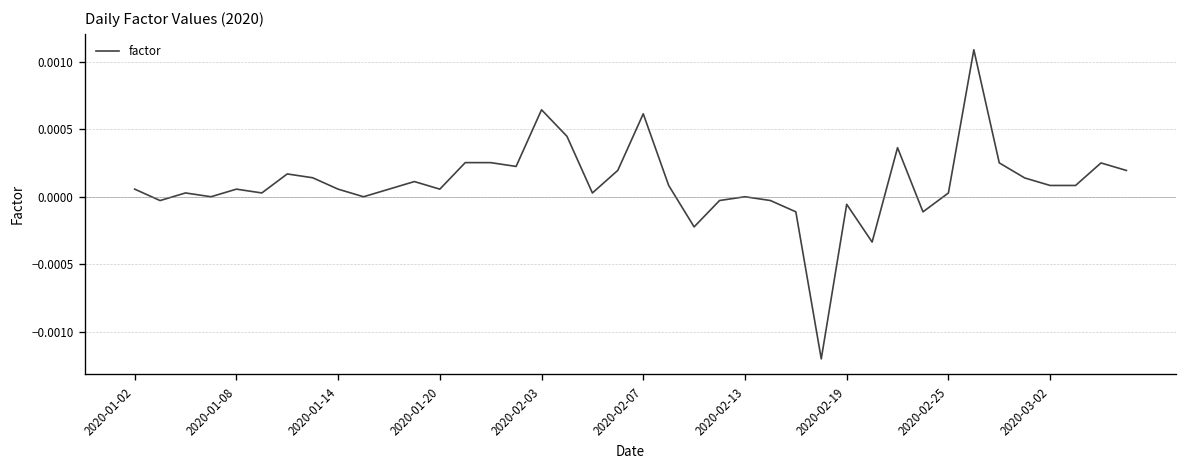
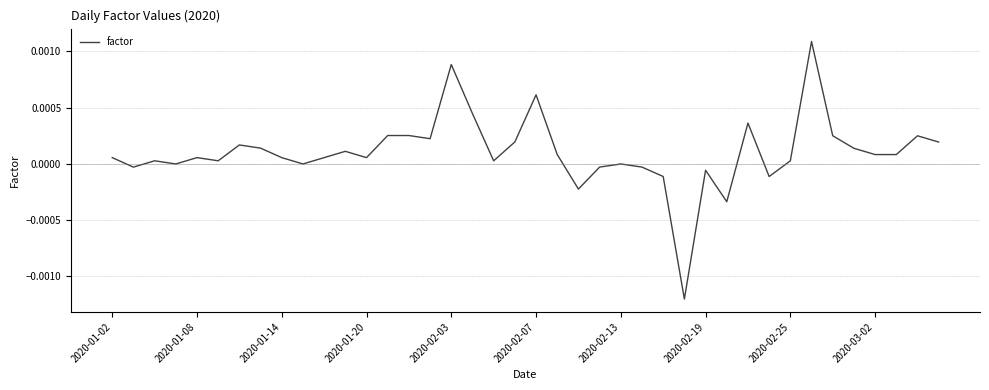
2020-02-03: 0.00064 -> 0.00088
